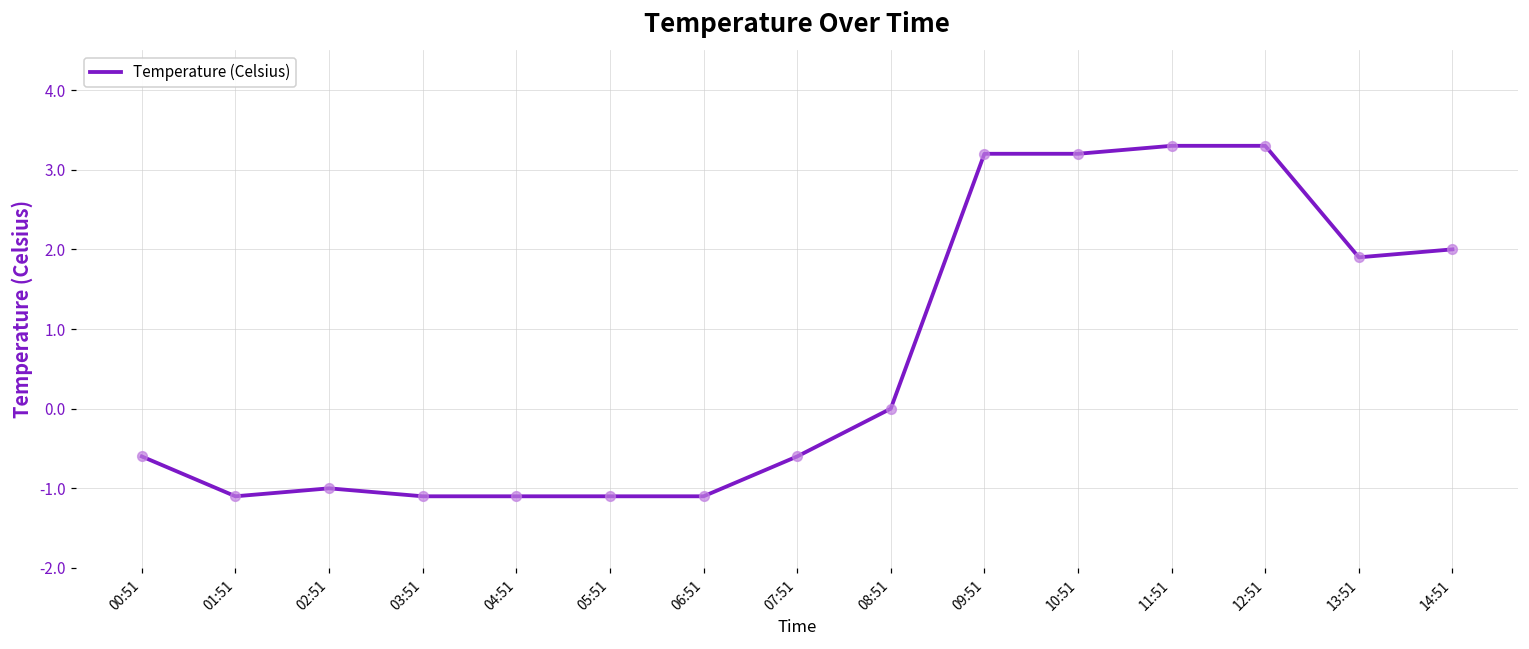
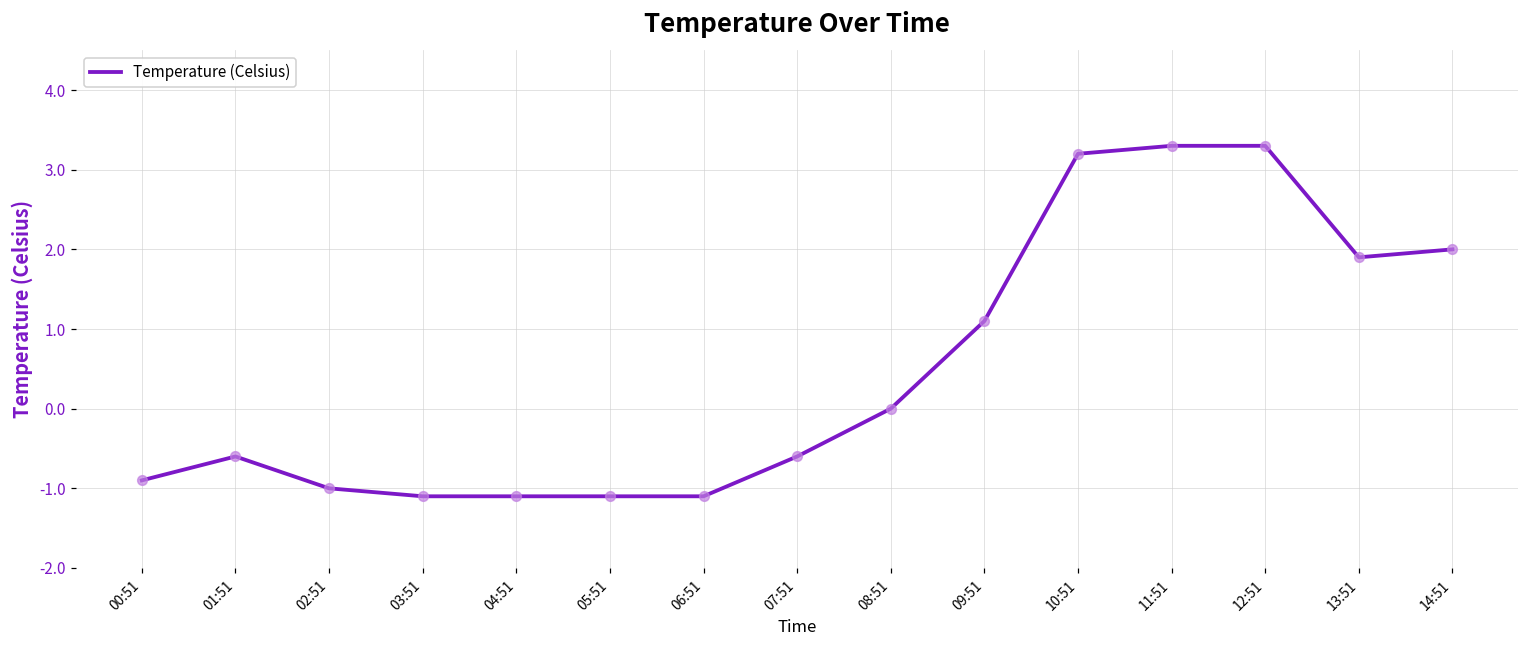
00:51: -0.6 -> -0.9
01:51: -1.1 -> -0.6
09:51: 3.2 -> 1.1
